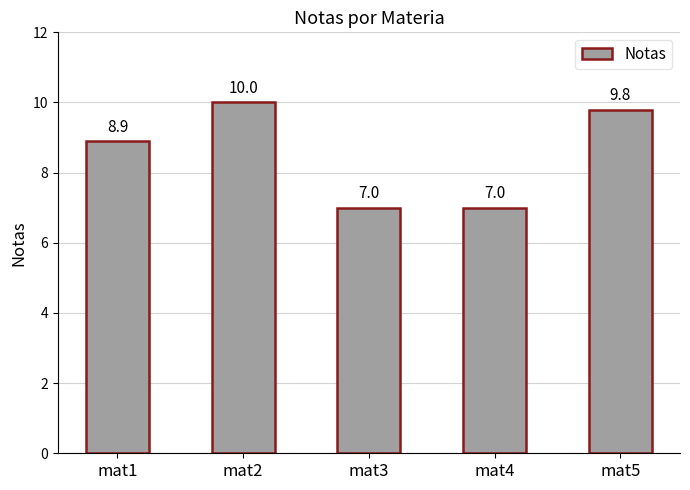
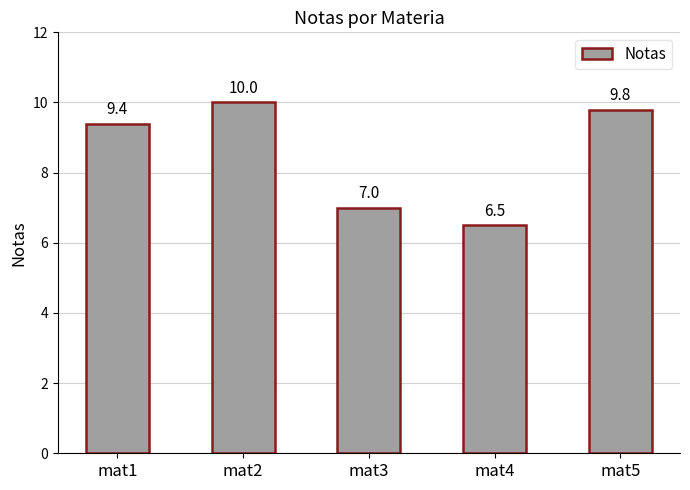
mat1: 8.9 -> 9.4
mat4: 7.0 -> 6.5
